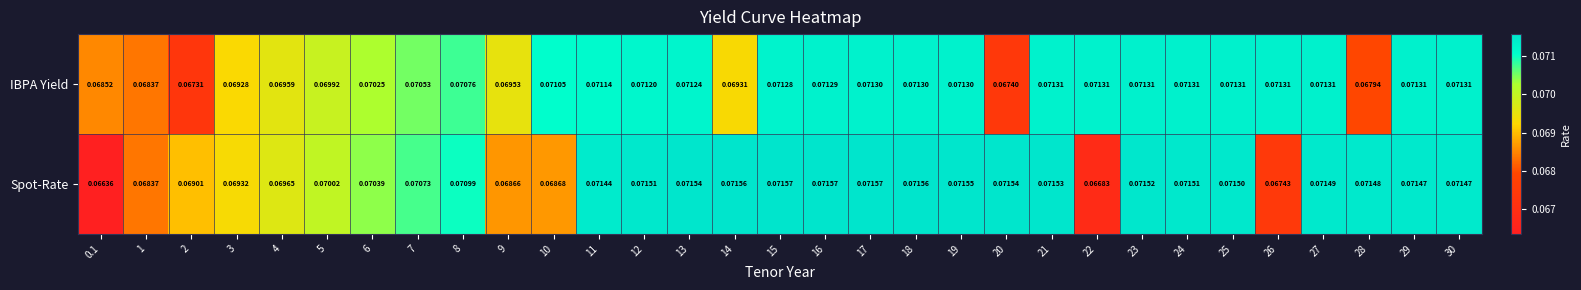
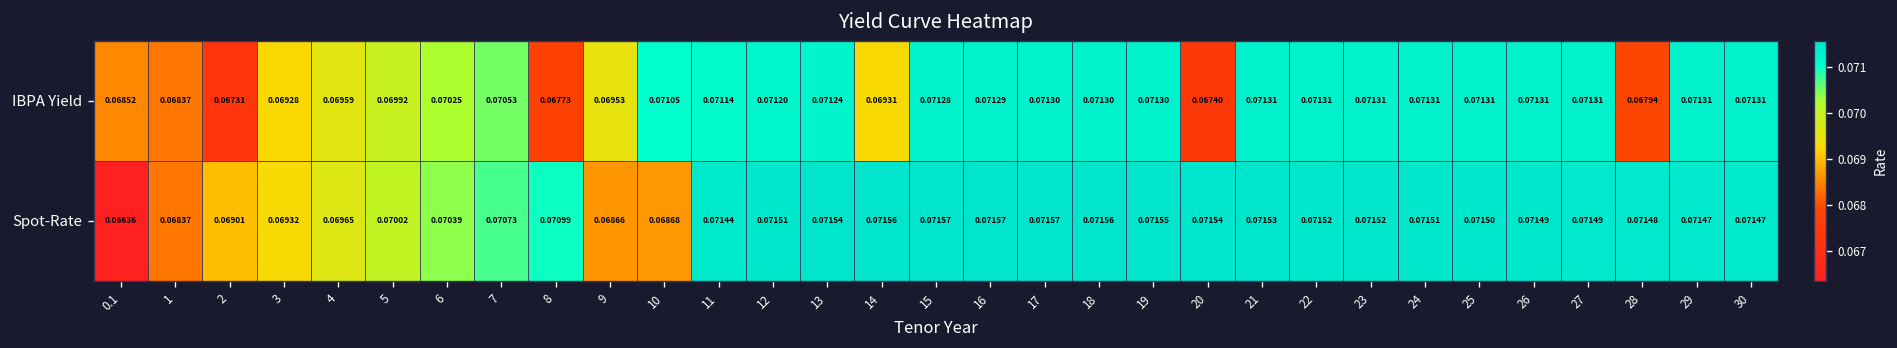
IBPA Yield, 8: 0.07076 -> 0.06773
Spot-Rate, 22: 0.06683 -> 0.07152
Spot-Rate, 26: 0.06743 -> 0.07149
